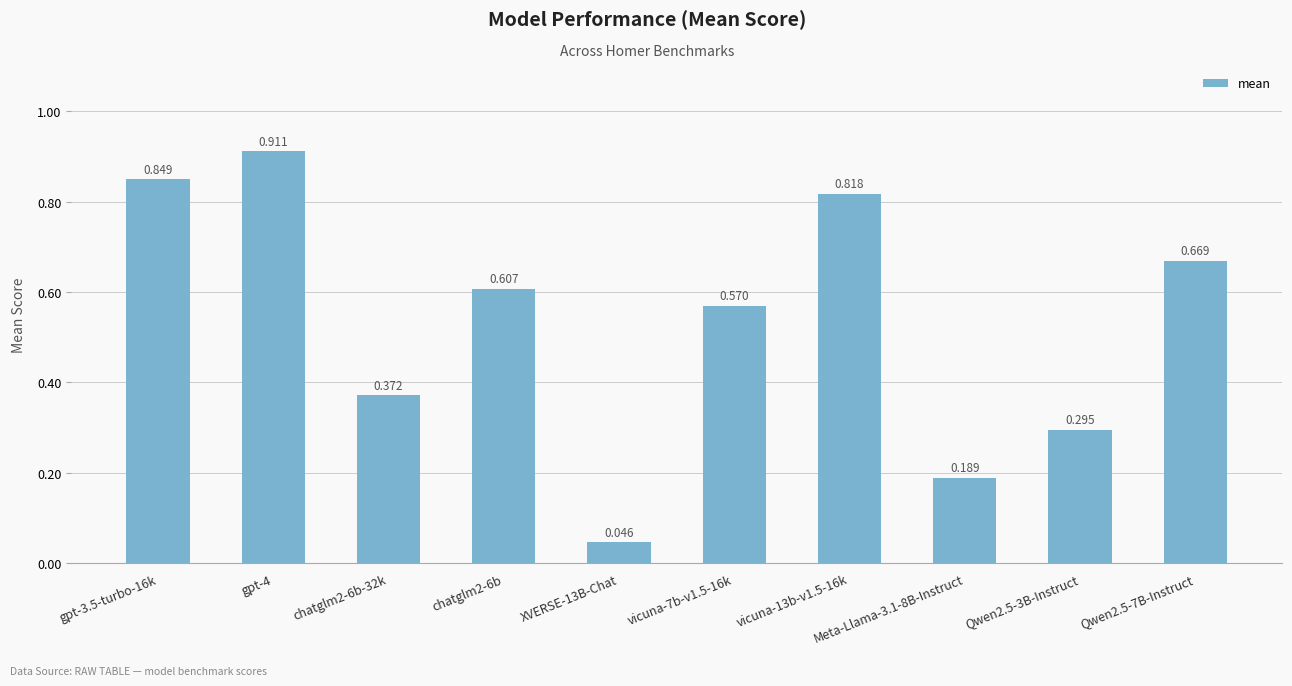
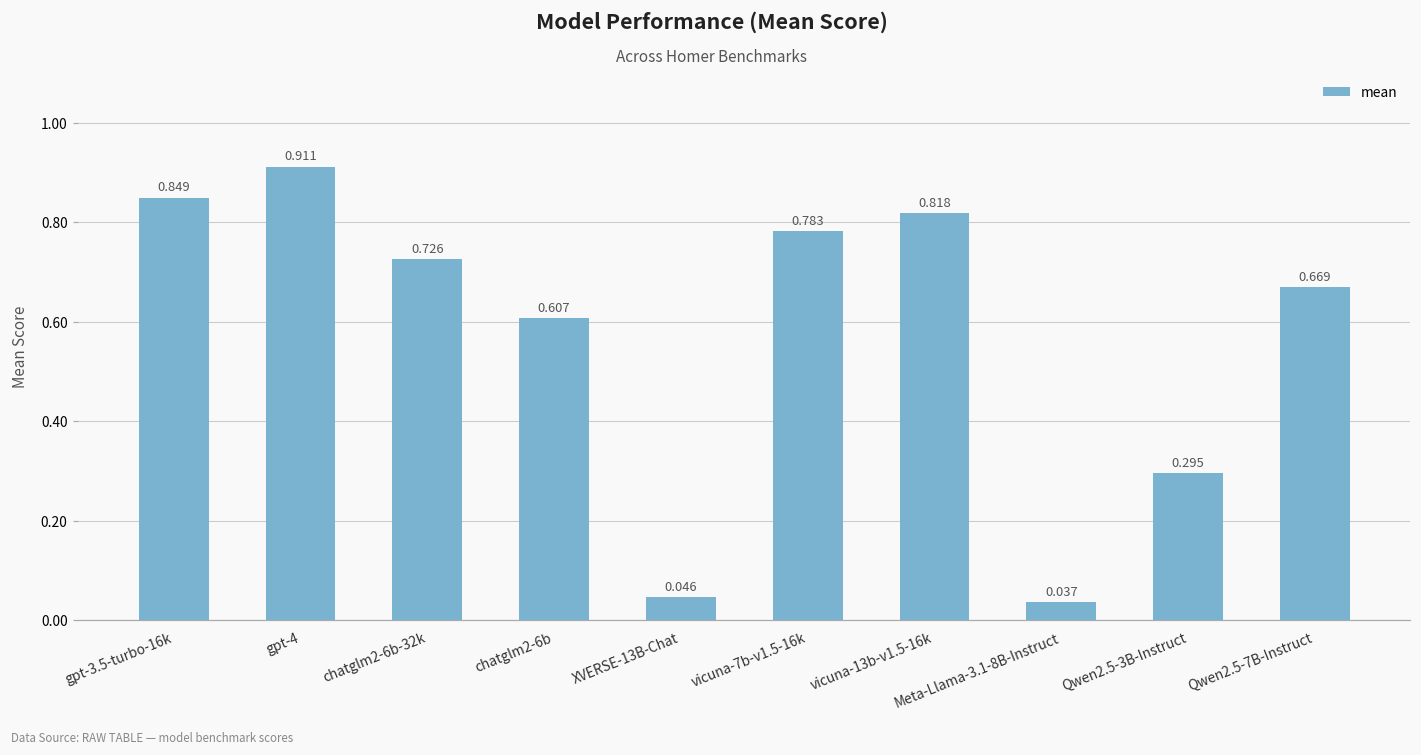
chatglm2-6b-32k: 0.372 -> 0.726
vicuna-7b-v1.5-16k: 0.570 -> 0.783
Meta-Llama-3.1-8B-Instruct: 0.189 -> 0.037
